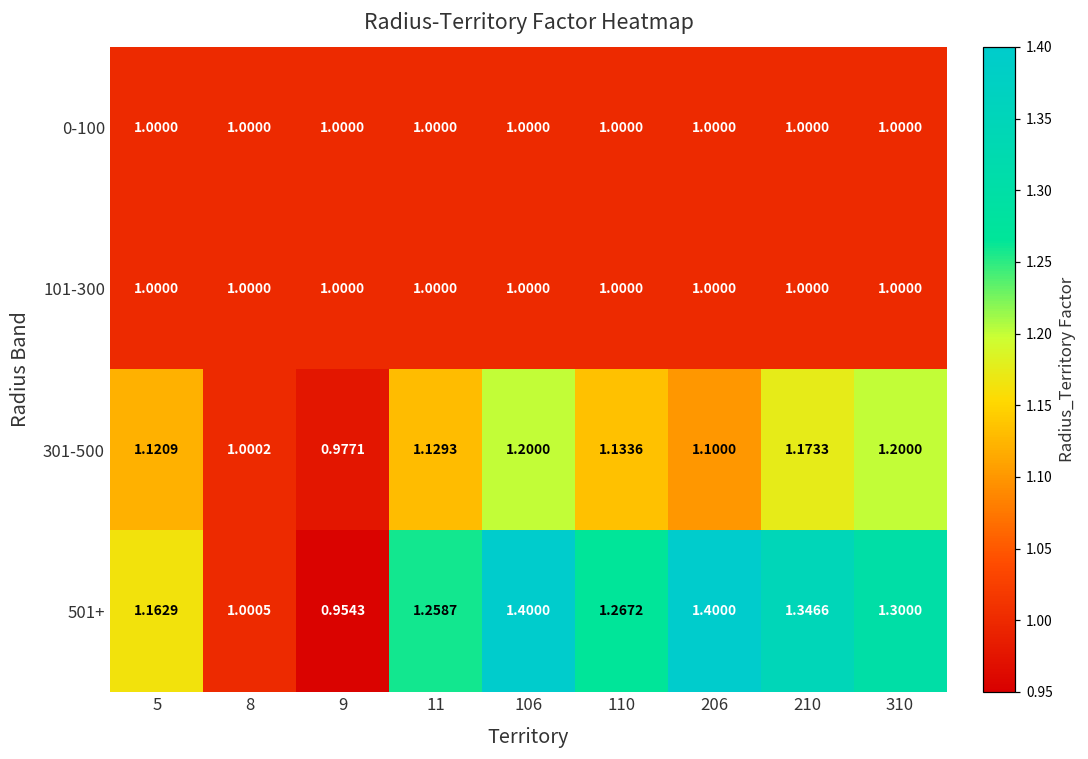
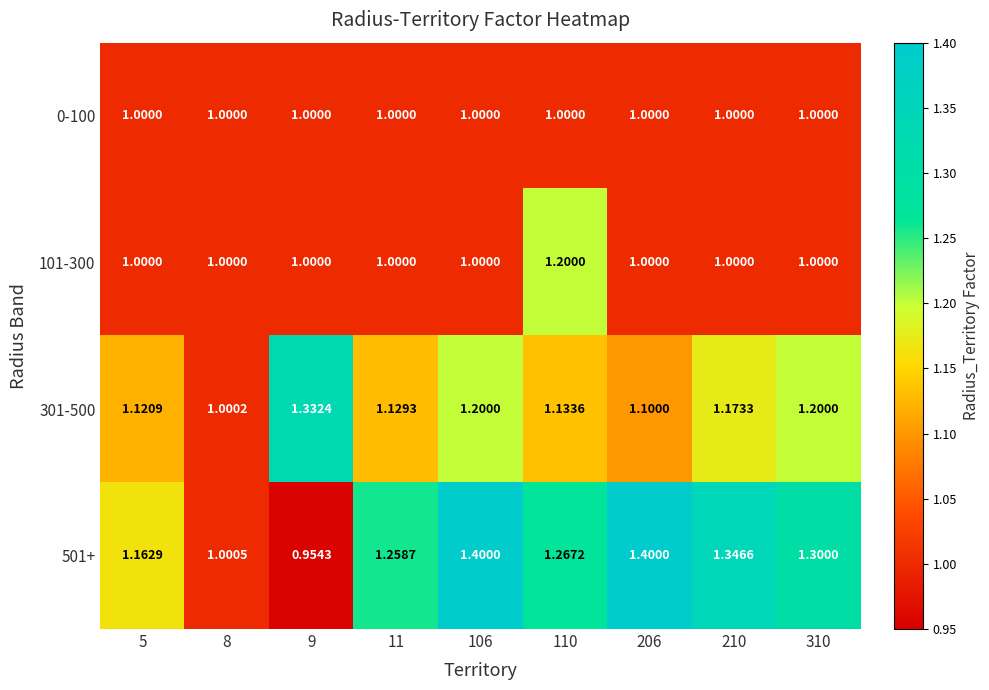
101-300, 110: 1.0000 -> 1.2000
301-500, 9: 0.9771 -> 1.3324
